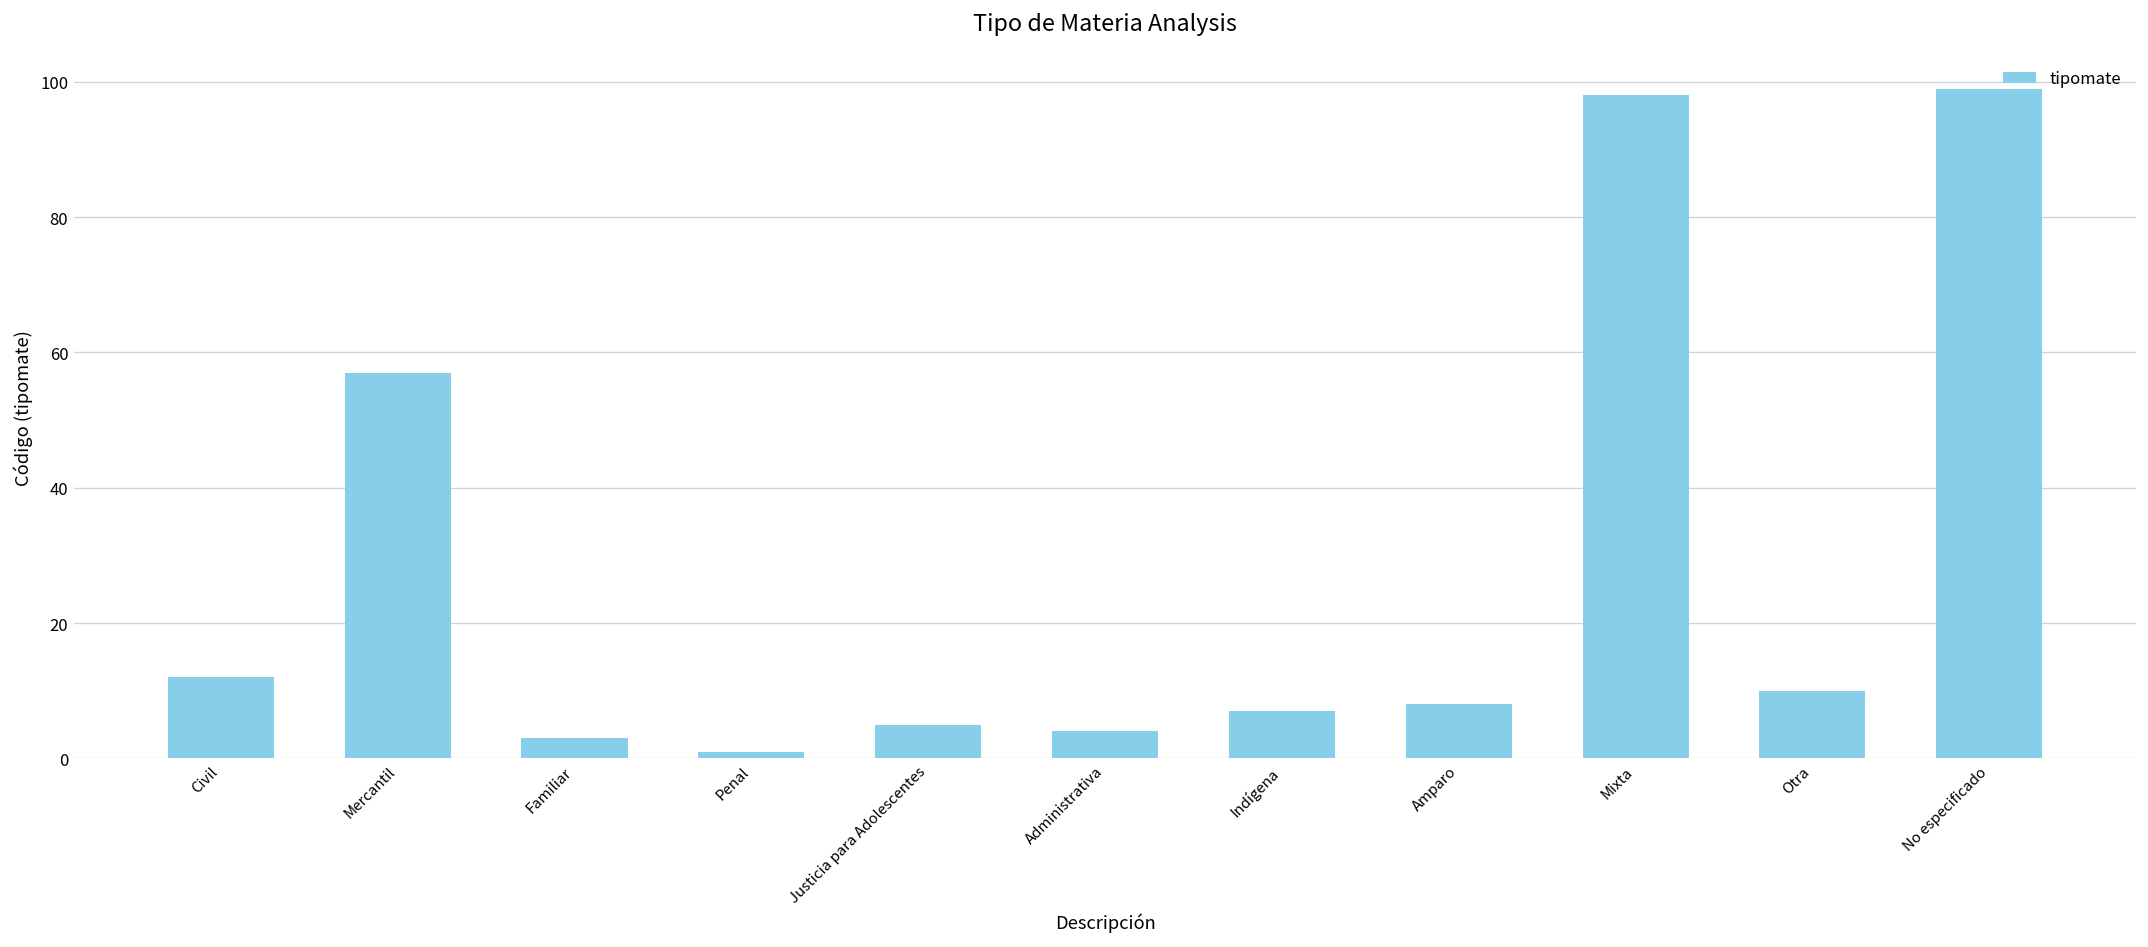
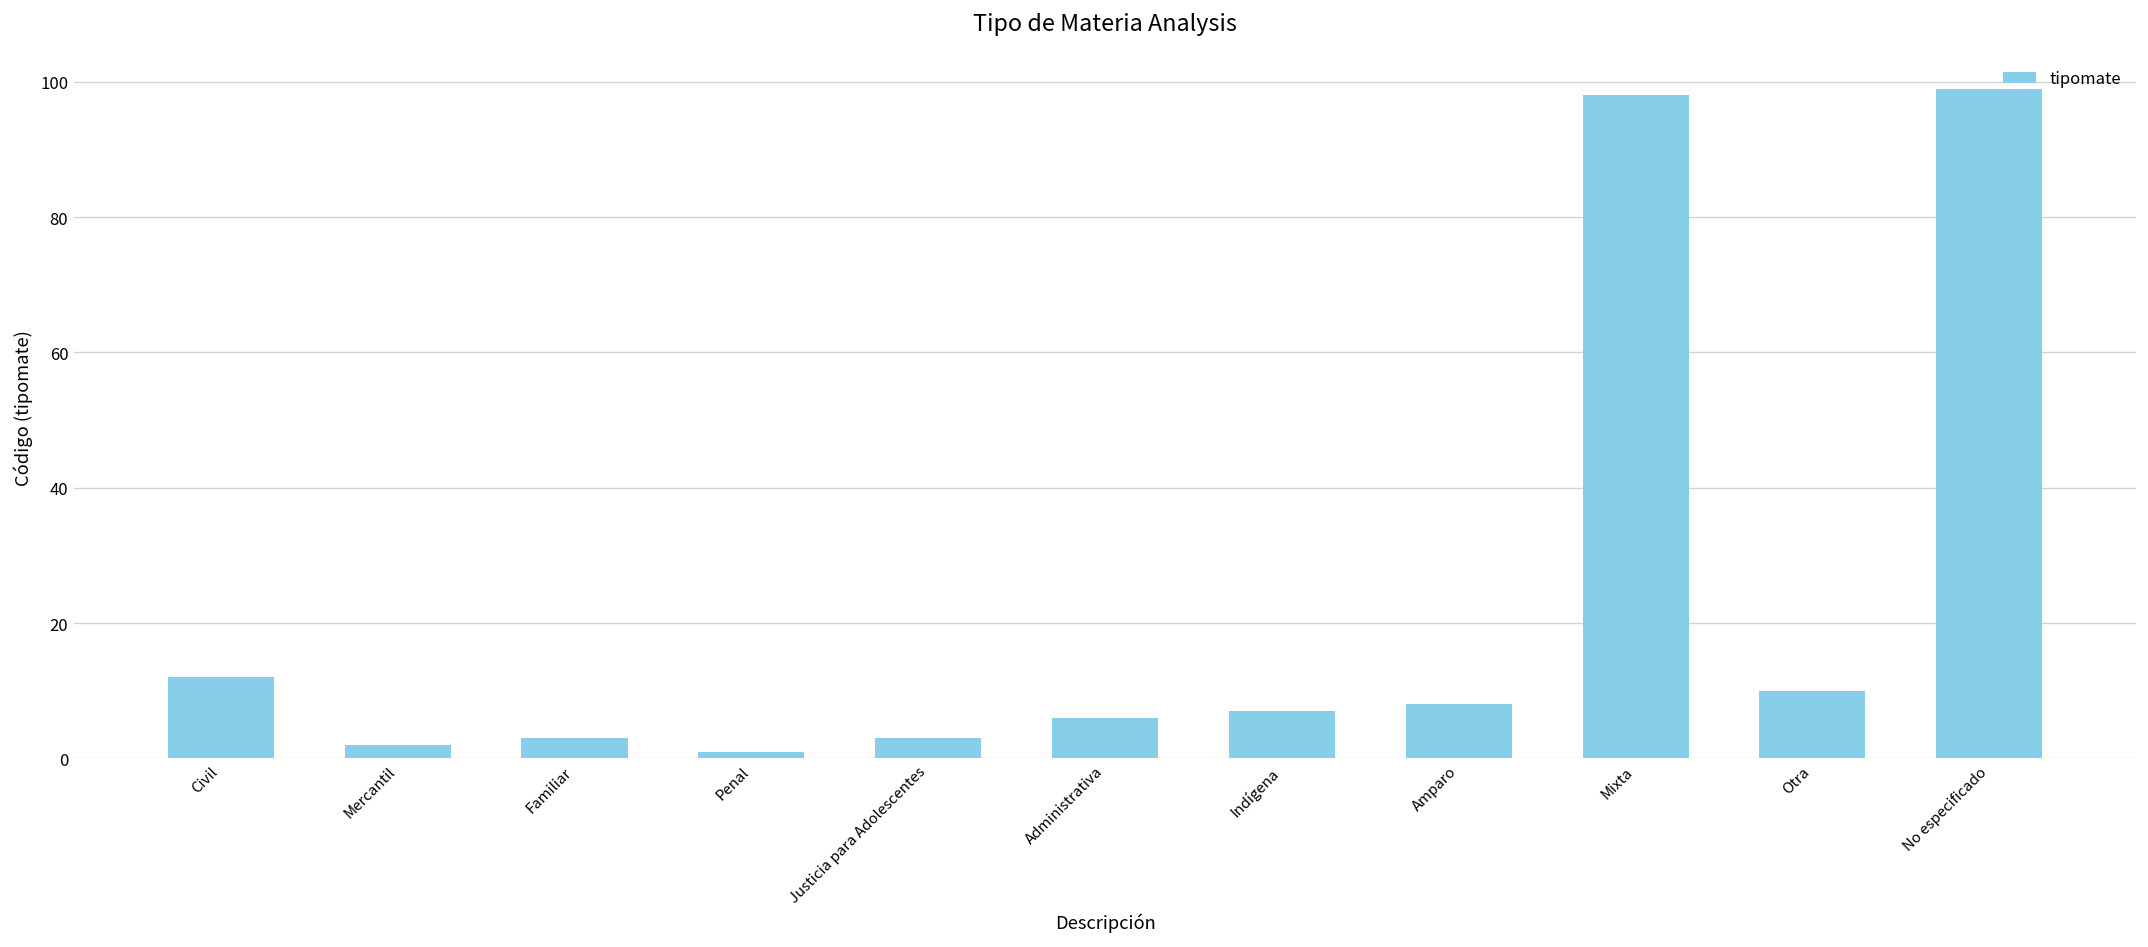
Mercantil: 57 -> 2
Justicia para Adolescentes: 5 -> 3
Administrativa: 4 -> 6
